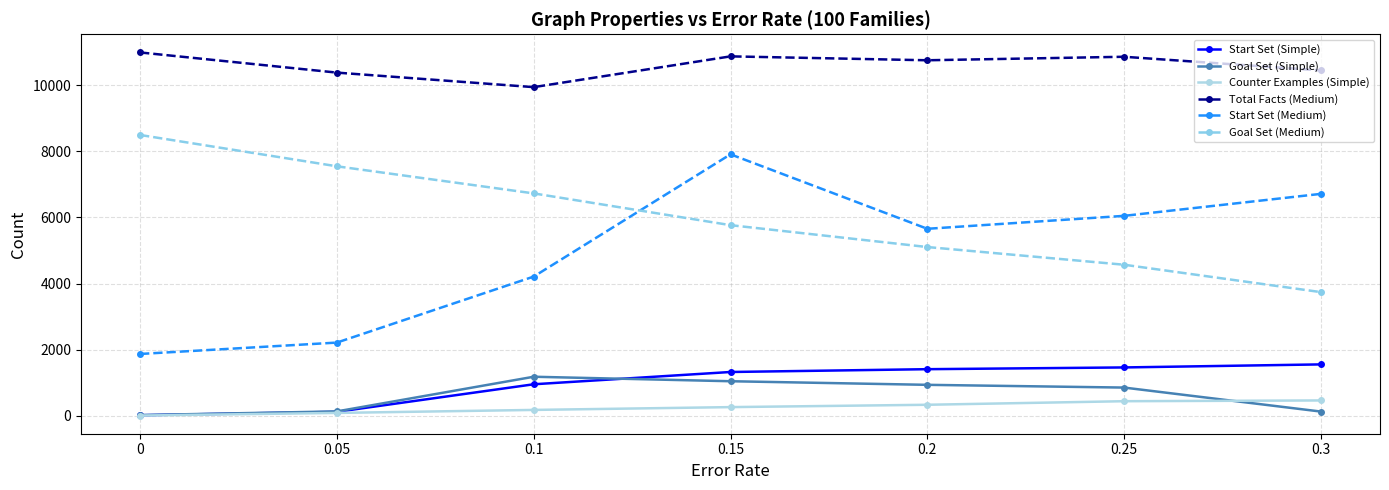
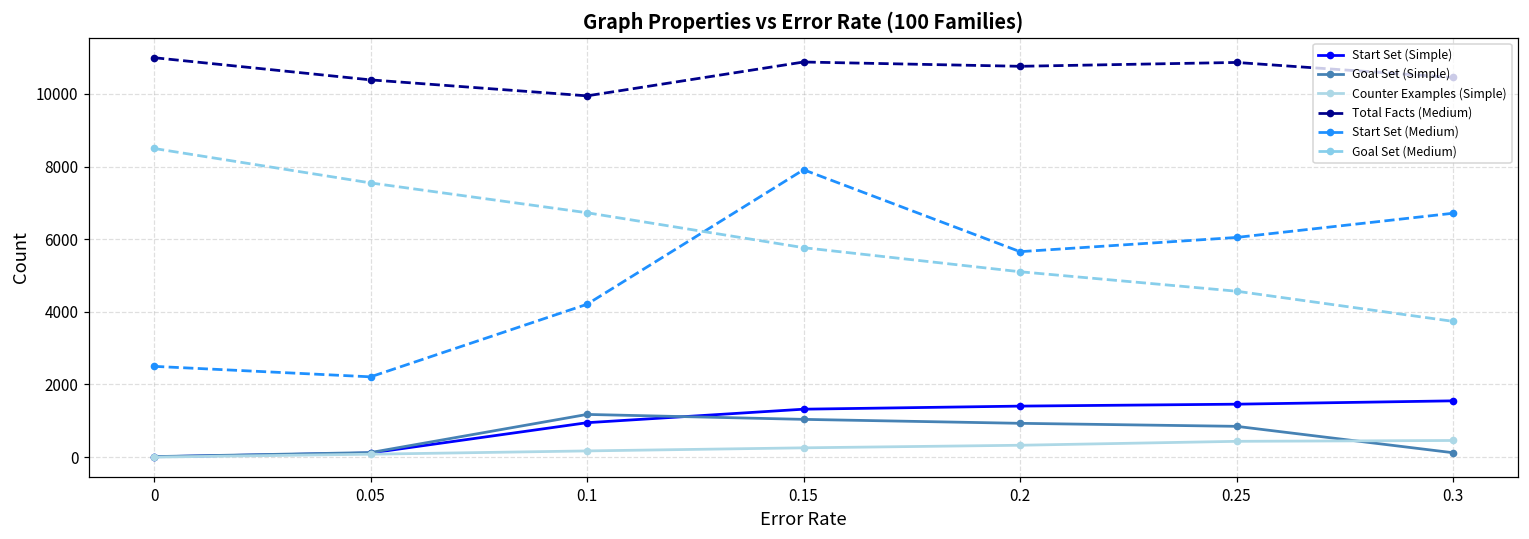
Start Set (Medium), 0: 1900 -> 2500
